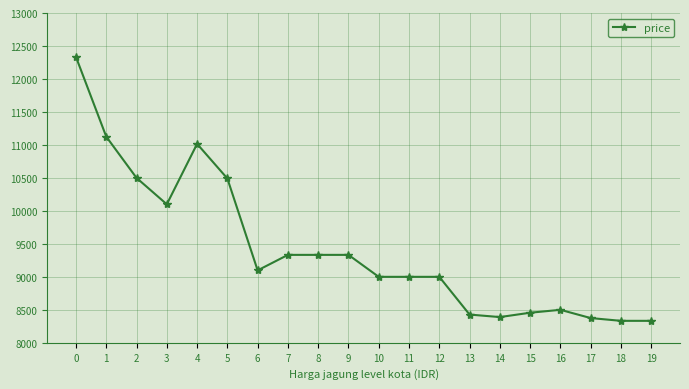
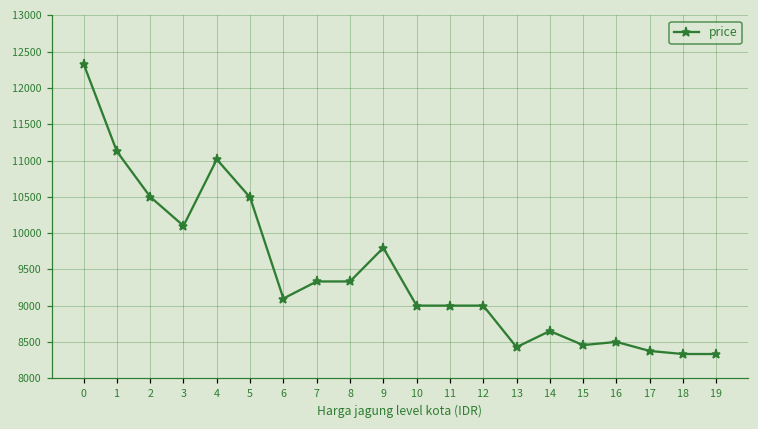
9: 9300 -> 9800
14: 8400 -> 8700
